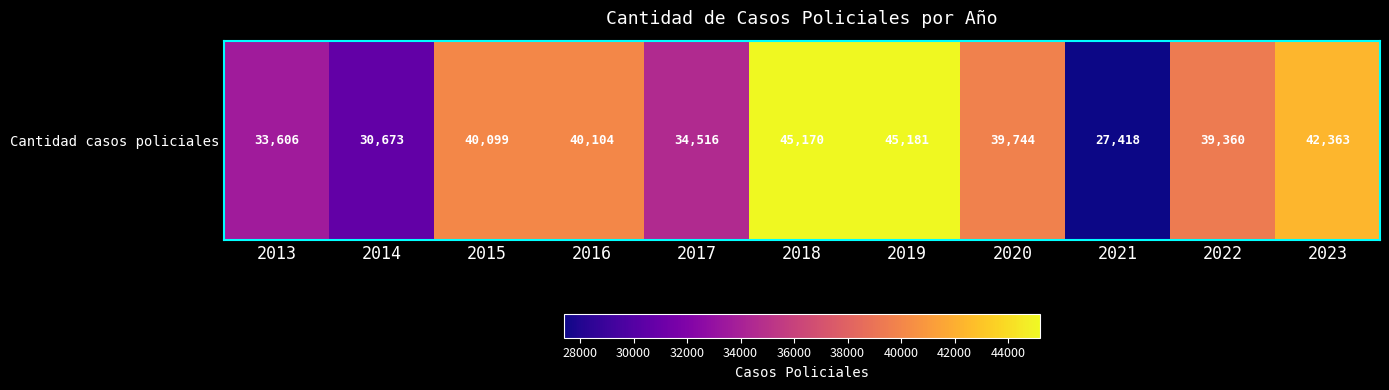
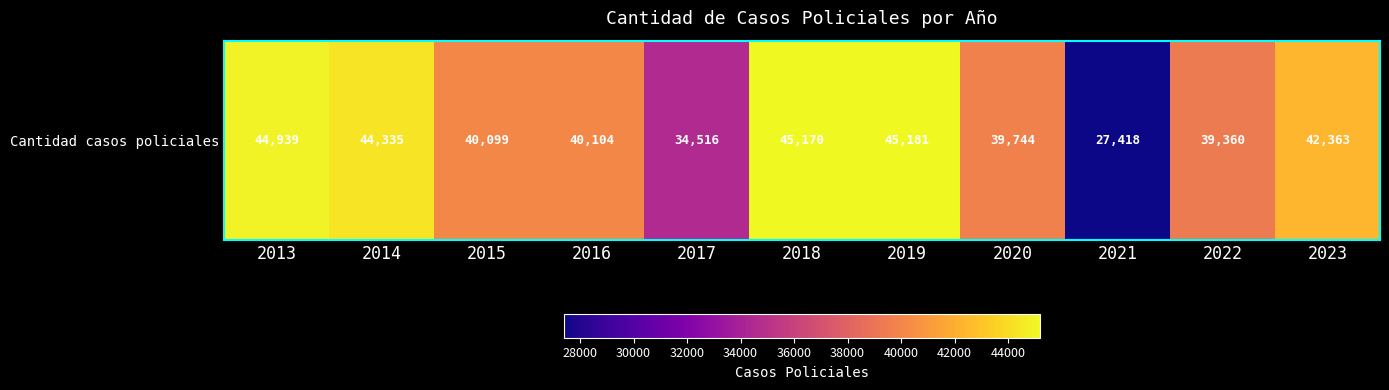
Cantidad casos policiales, 2013: 33,606 -> 44,939
Cantidad casos policiales, 2014: 30,673 -> 44,335
